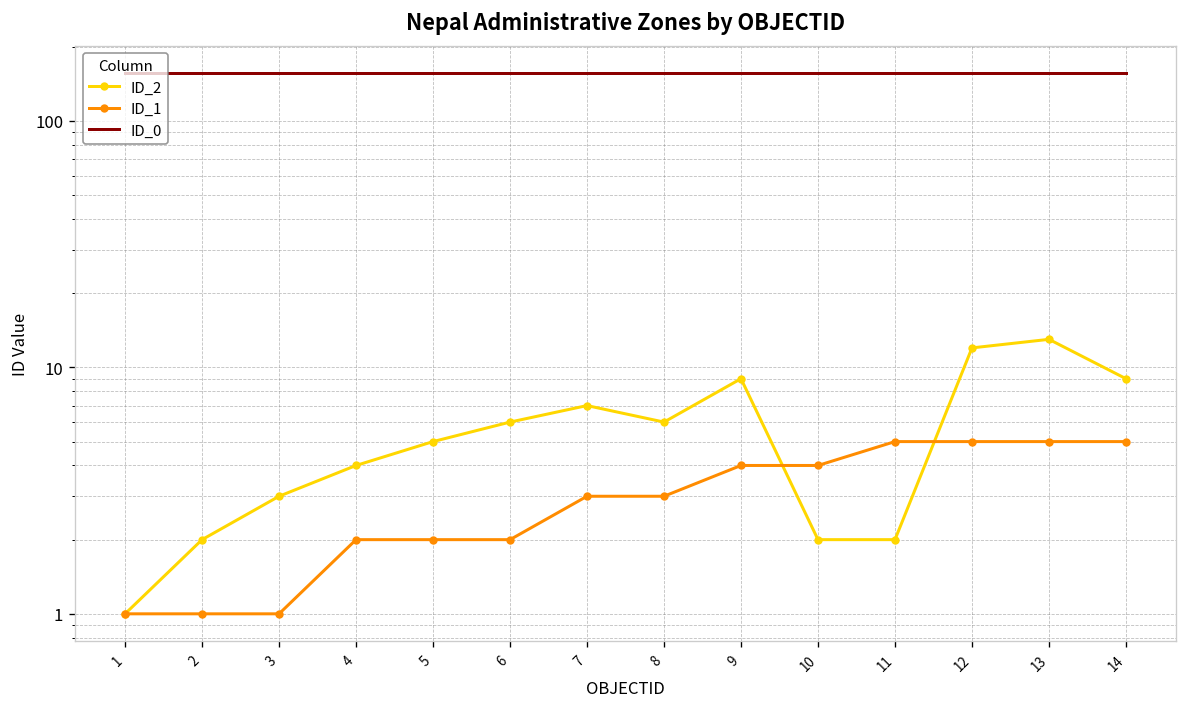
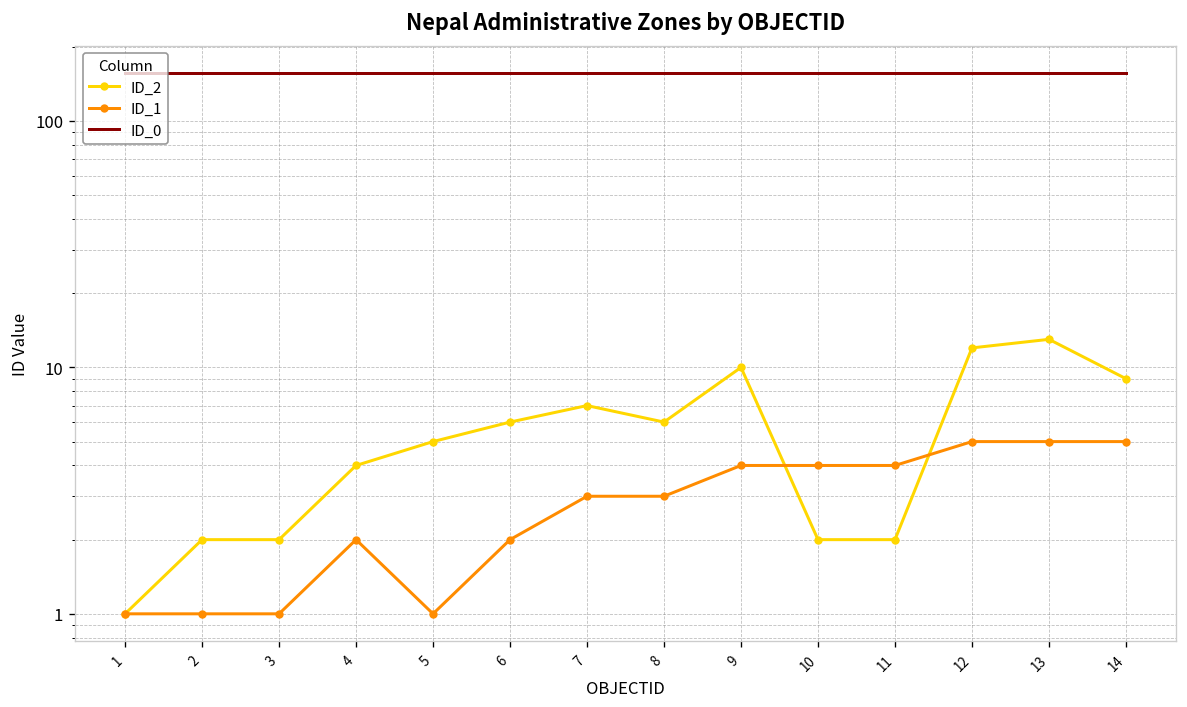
ID_2, 3: 3 -> 2
ID_1, 5: 2 -> 1
ID_2, 9: 9 -> 10
ID_1, 11: 5 -> 4
